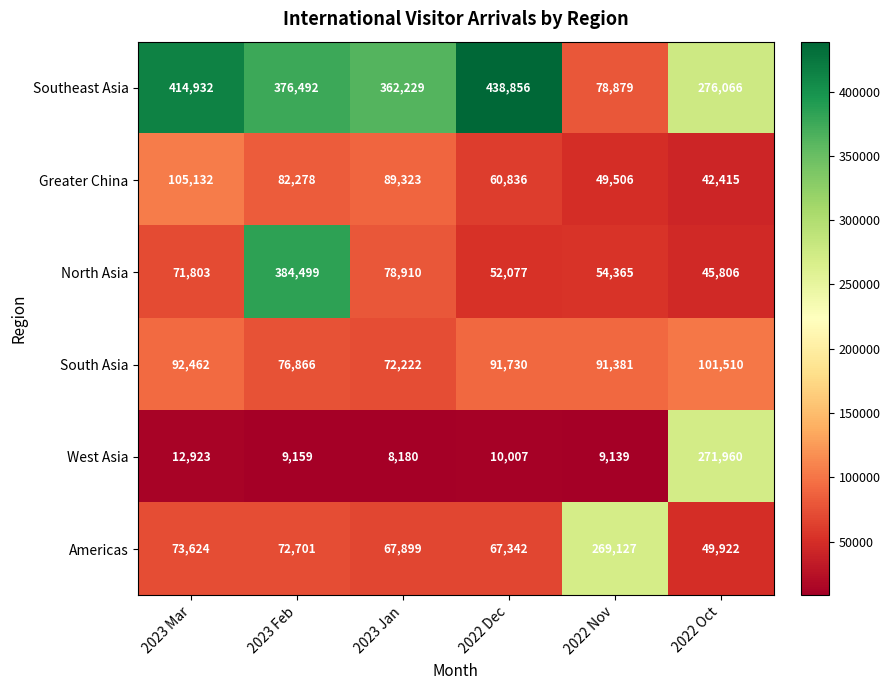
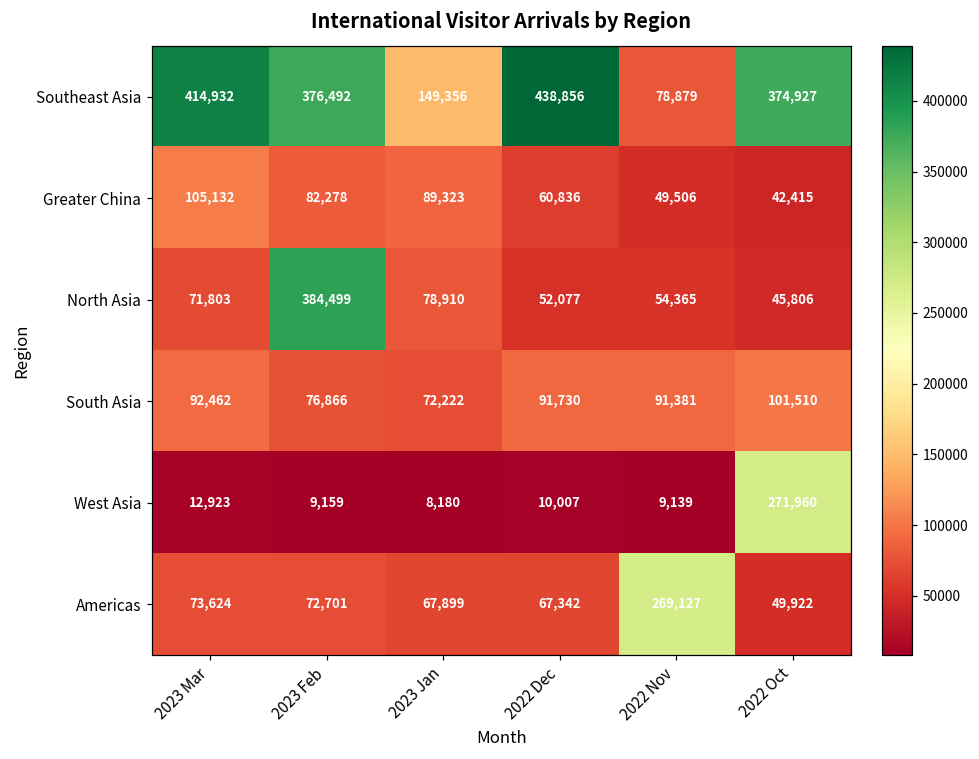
Southeast Asia, 2023 Jan: 362,229 -> 149,356
Southeast Asia, 2022 Oct: 276,066 -> 374,927
